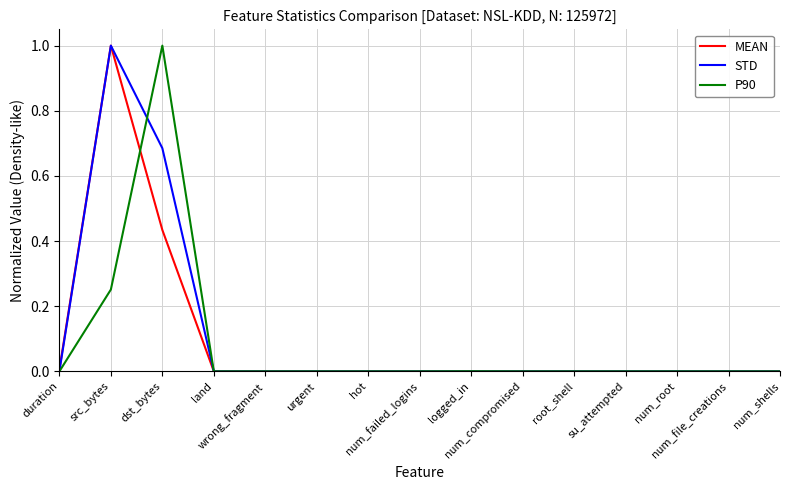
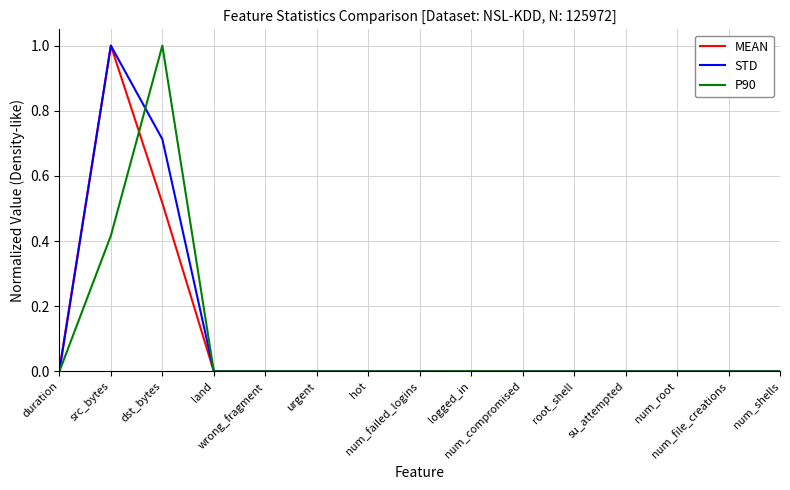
P90, src_bytes: 0.25 -> 0.42
MEAN, dst_bytes: 0.43 -> 0.52
STD, dst_bytes: 0.69 -> 0.71
